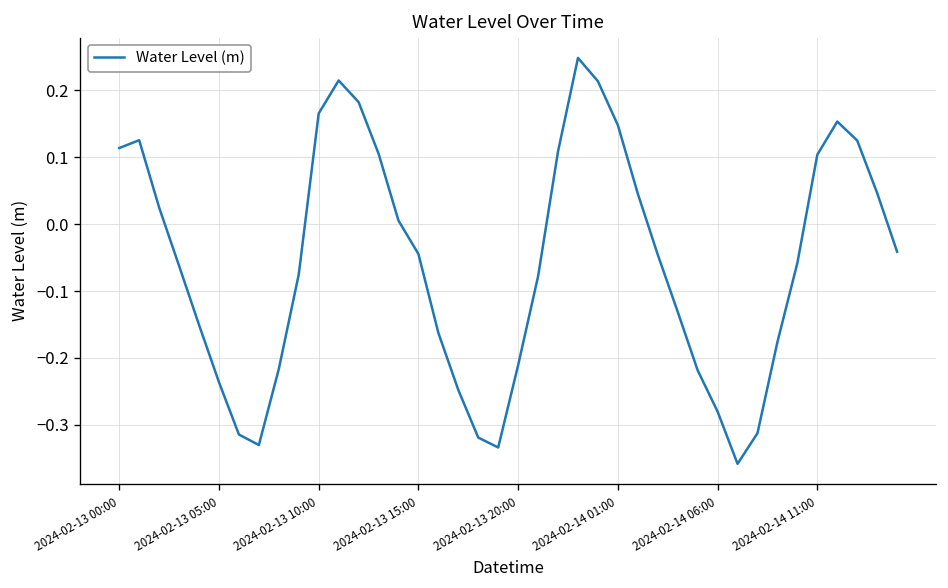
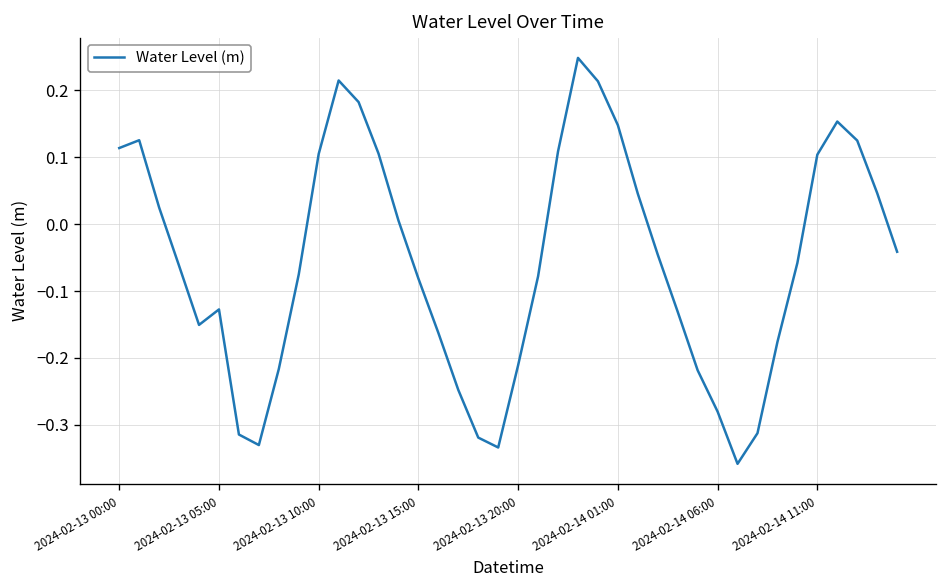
2024-02-13 05:00: -0.24 -> -0.13
2024-02-13 10:00: 0.17 -> 0.11
2024-02-13 15:00: -0.04 -> -0.08
